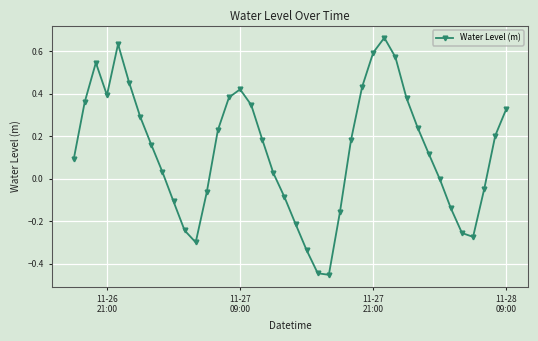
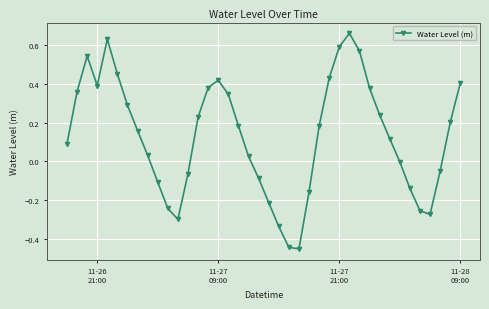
11-28 09:00: 0.33 -> 0.41
